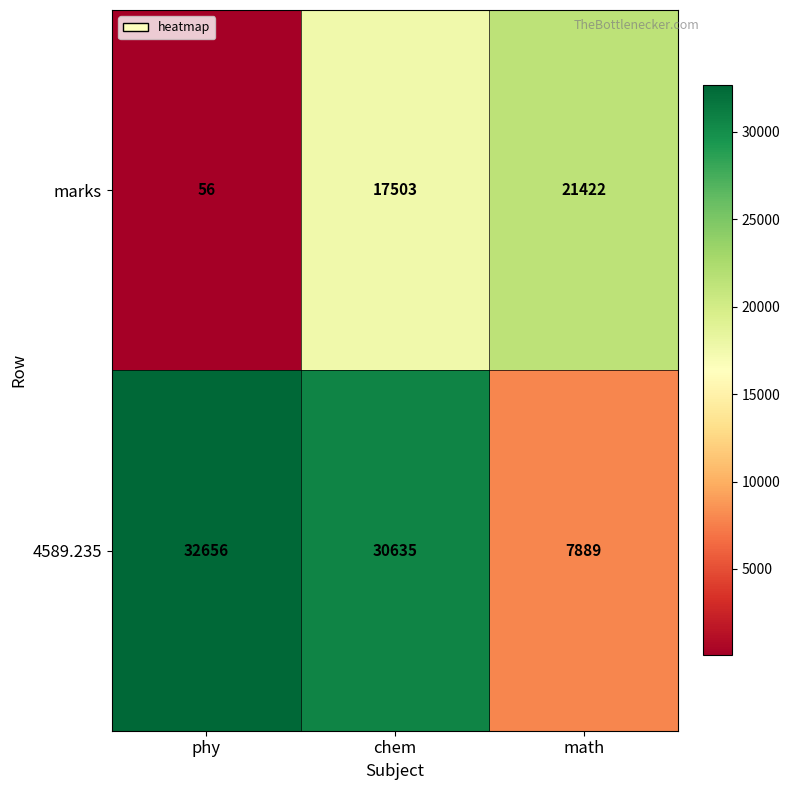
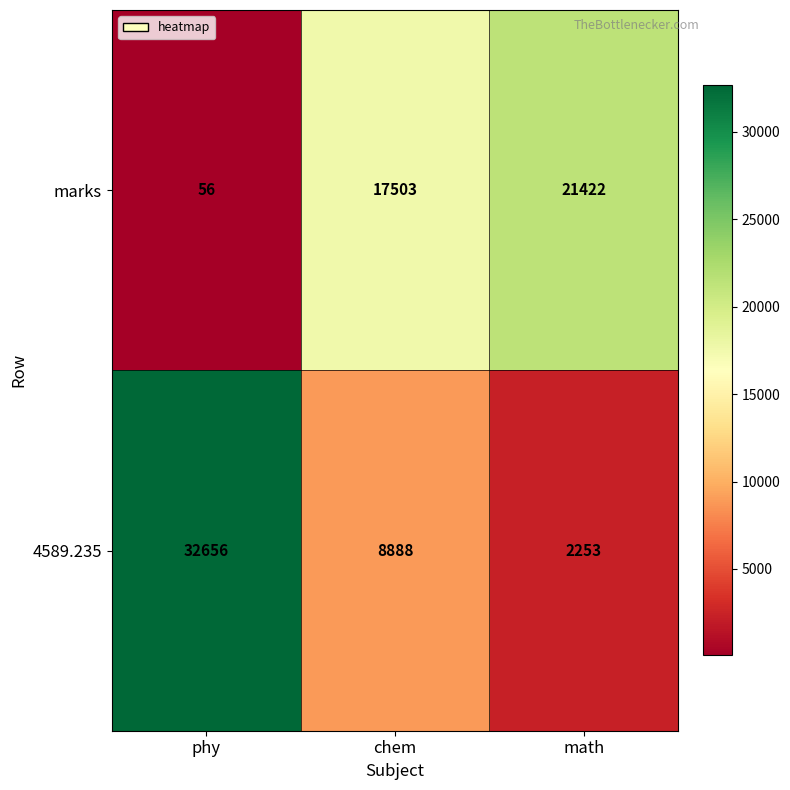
4589.235, chem: 30635 -> 8888
4589.235, math: 7889 -> 2253
